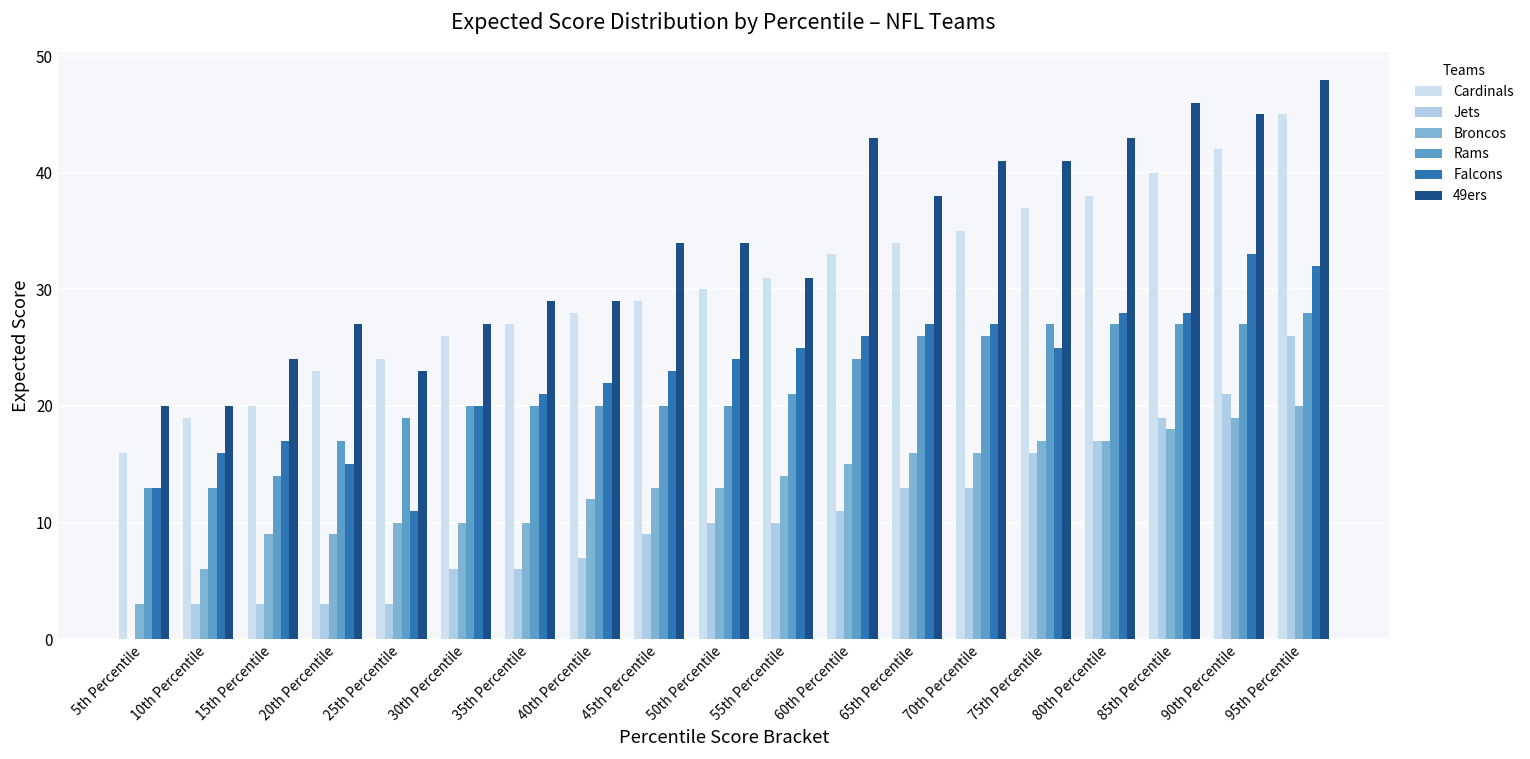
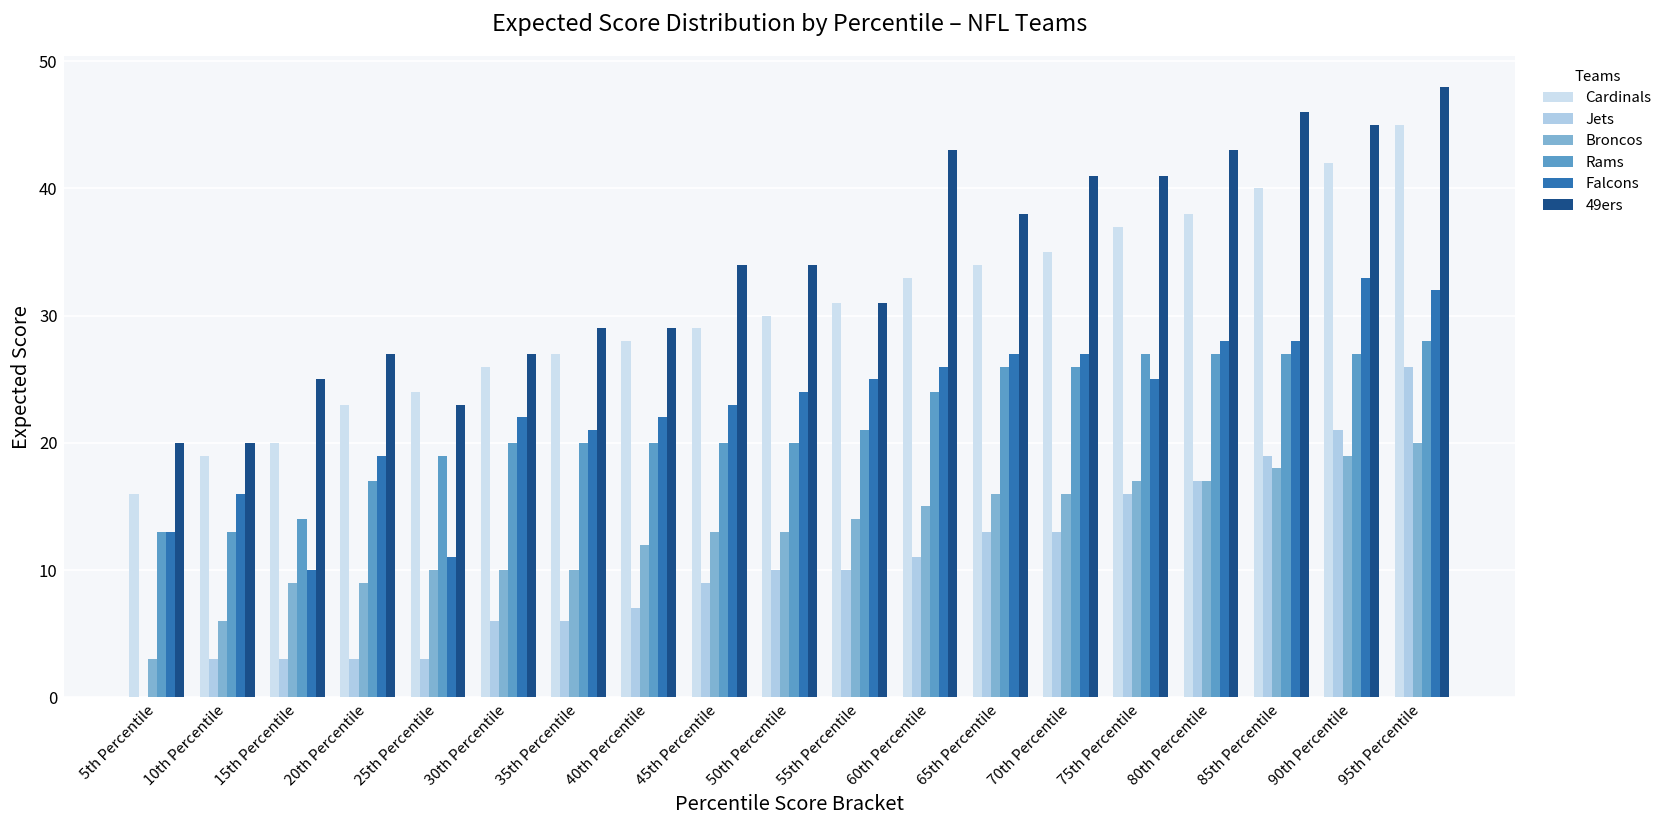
Falcons, 15th Percentile: 17 -> 10
49ers, 15th Percentile: 24 -> 25
Falcons, 20th Percentile: 15 -> 19
Falcons, 30th Percentile: 20 -> 22
